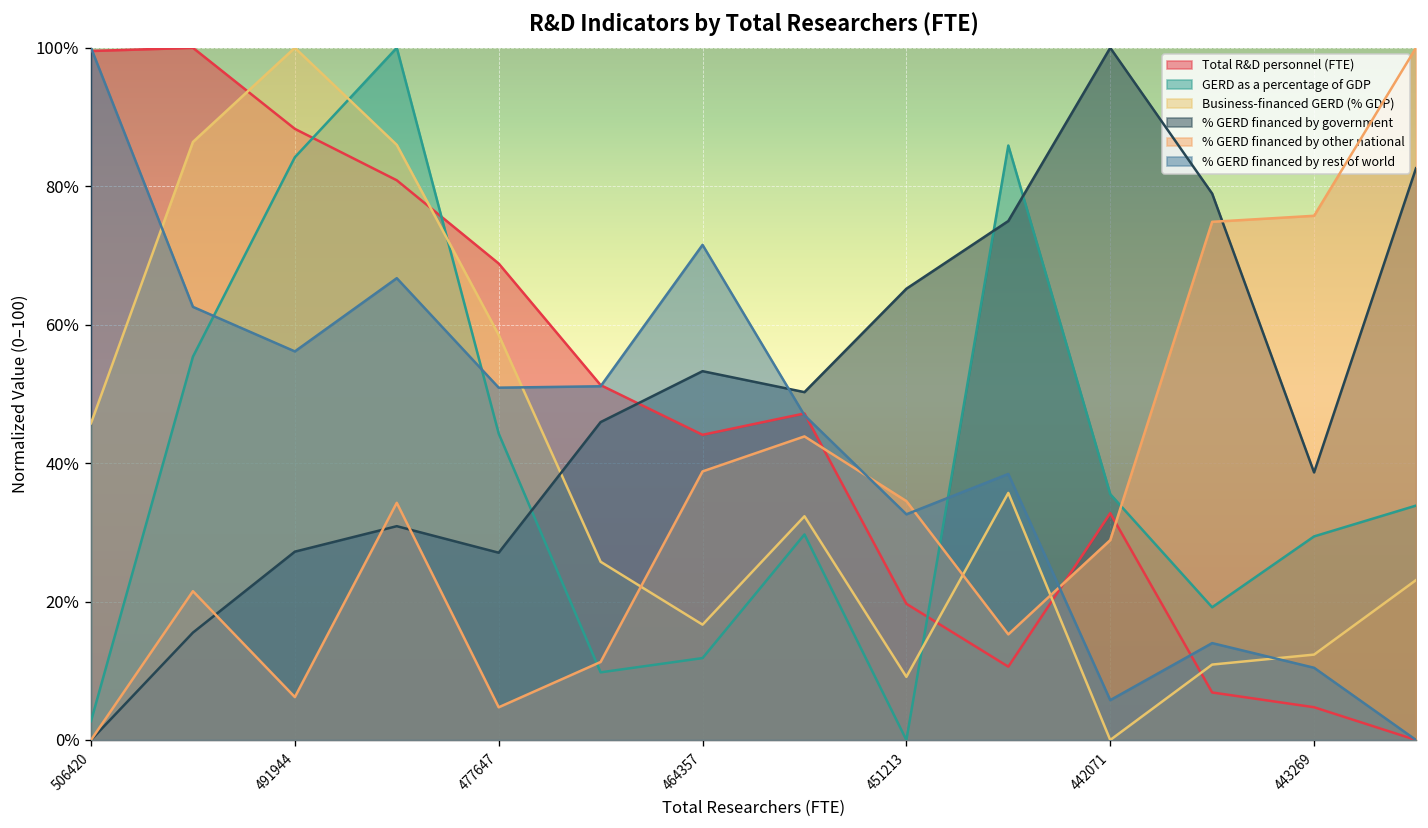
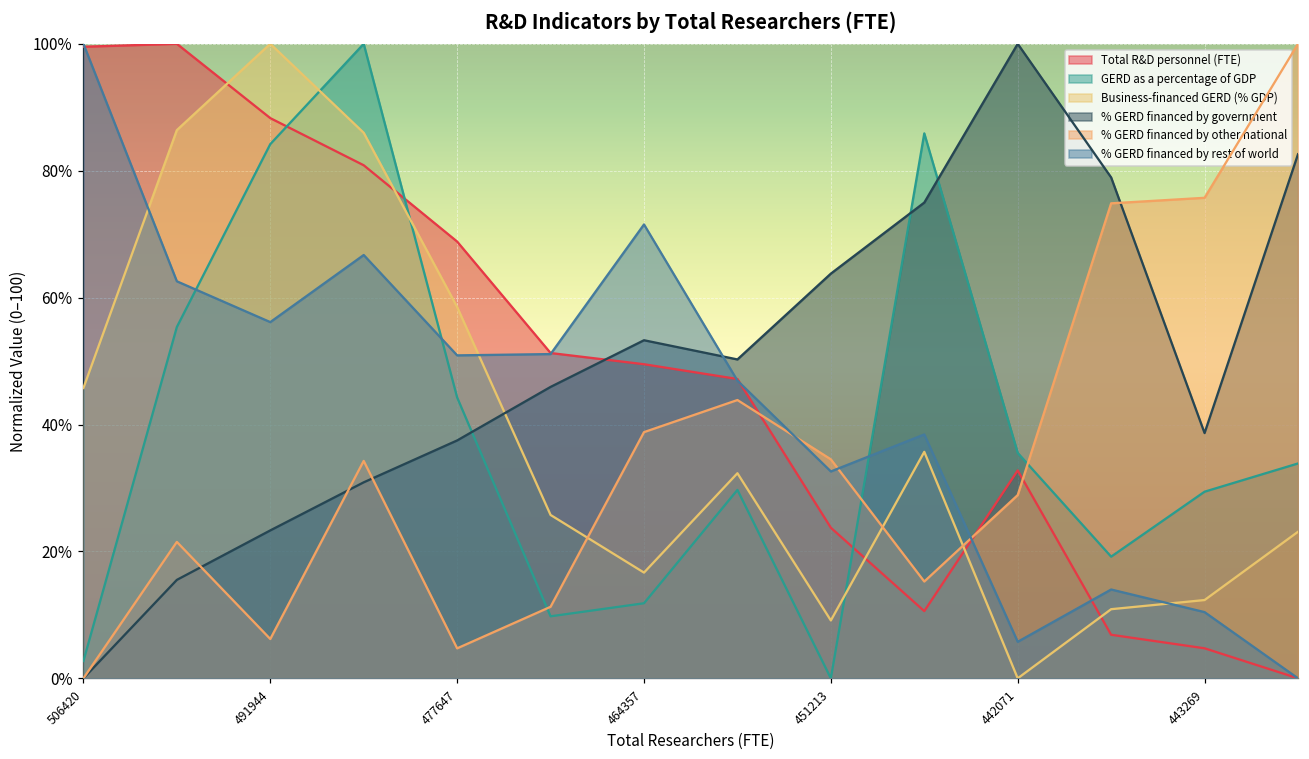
% GERD financed by government, 491944: 27% -> 23%
% GERD financed by government, 477647: 27% -> 37%
Total R&D personnel (FTE), 464357: 44% -> 50%
Total R&D personnel (FTE), 451213: 20% -> 24%
% GERD financed by government, 451213: 65% -> 64%
